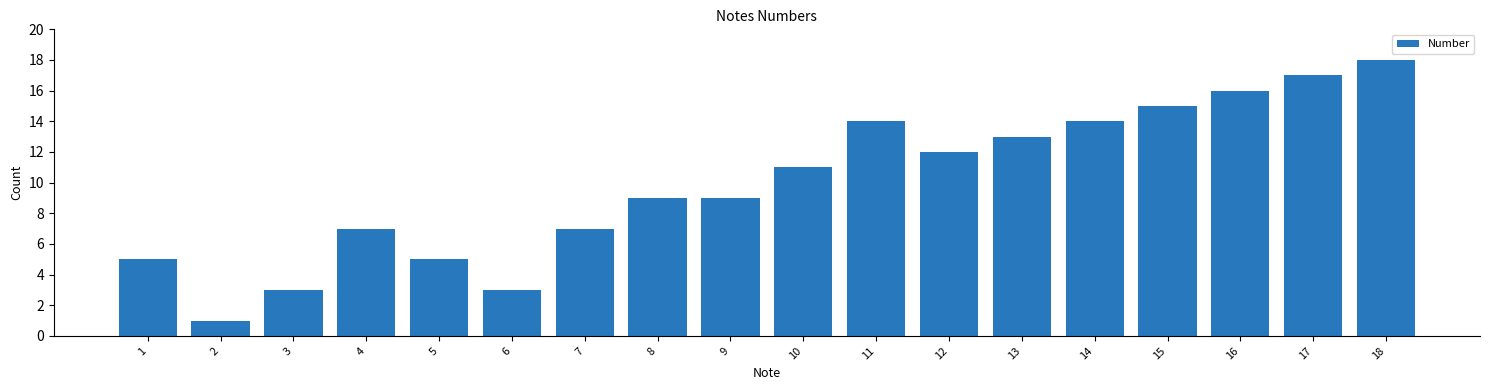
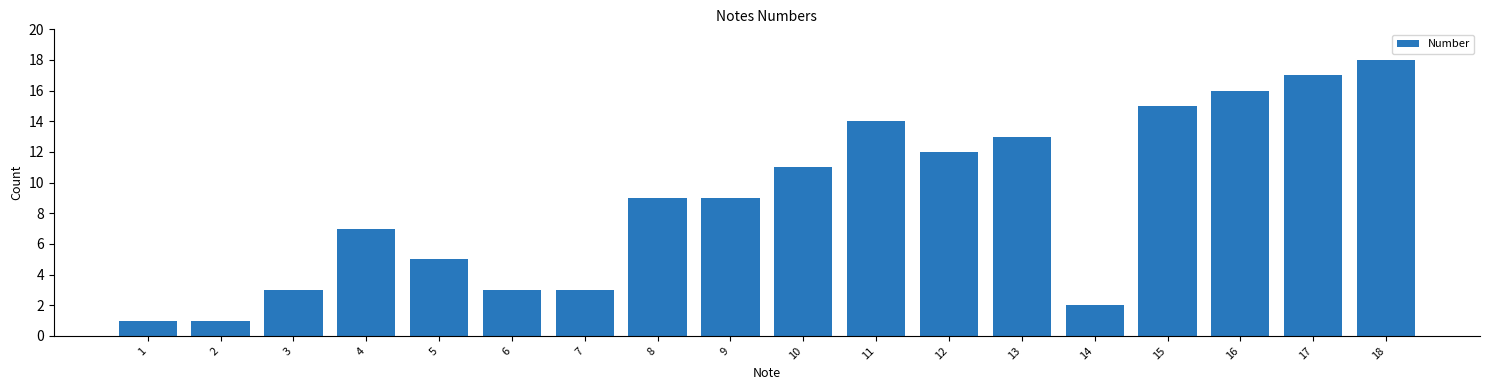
1: 5 -> 1
7: 7 -> 3
14: 14 -> 2
